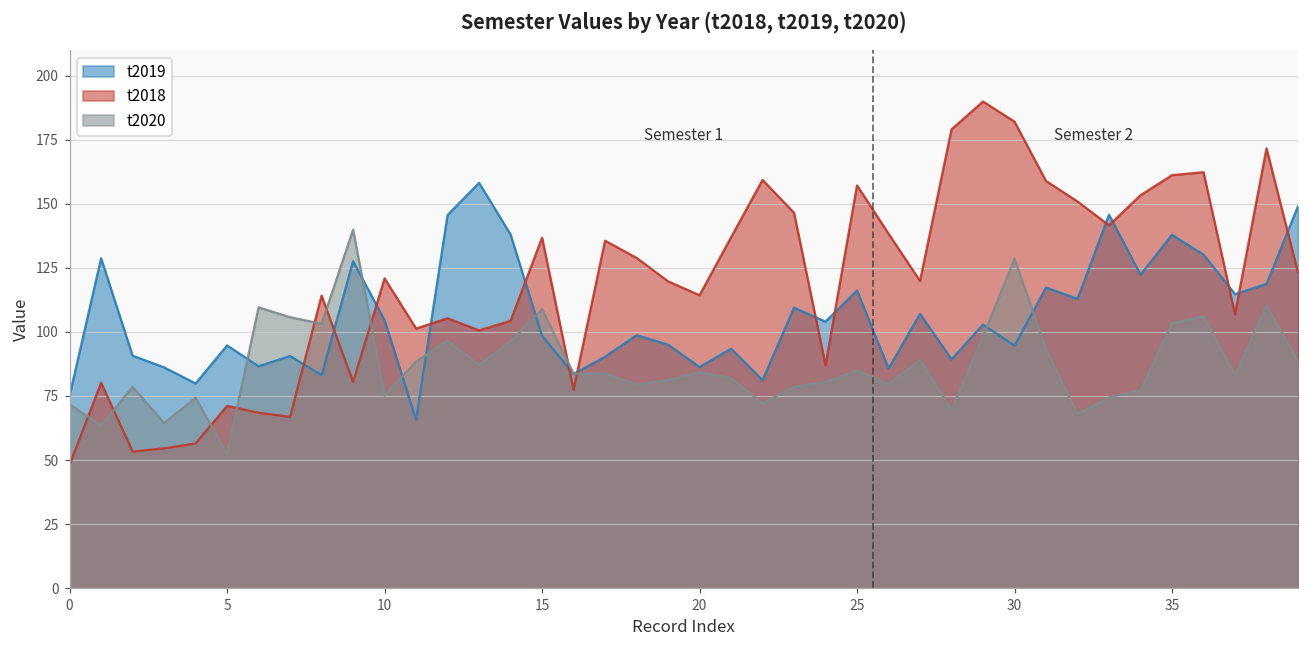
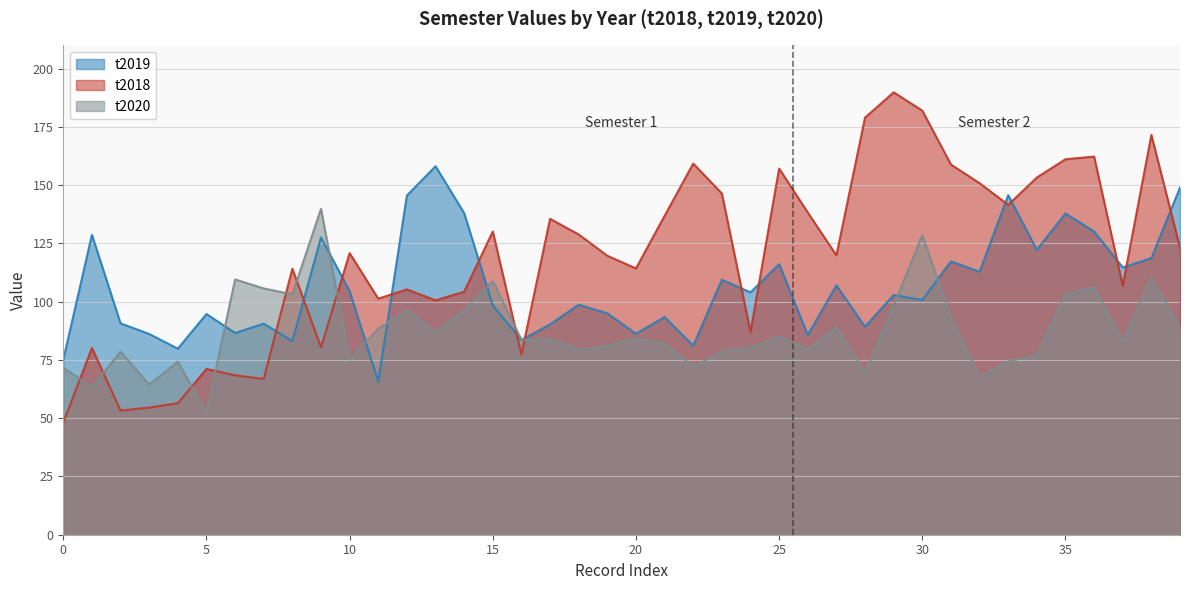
t2018, 15: 137 -> 130
t2019, 30: 95 -> 101
